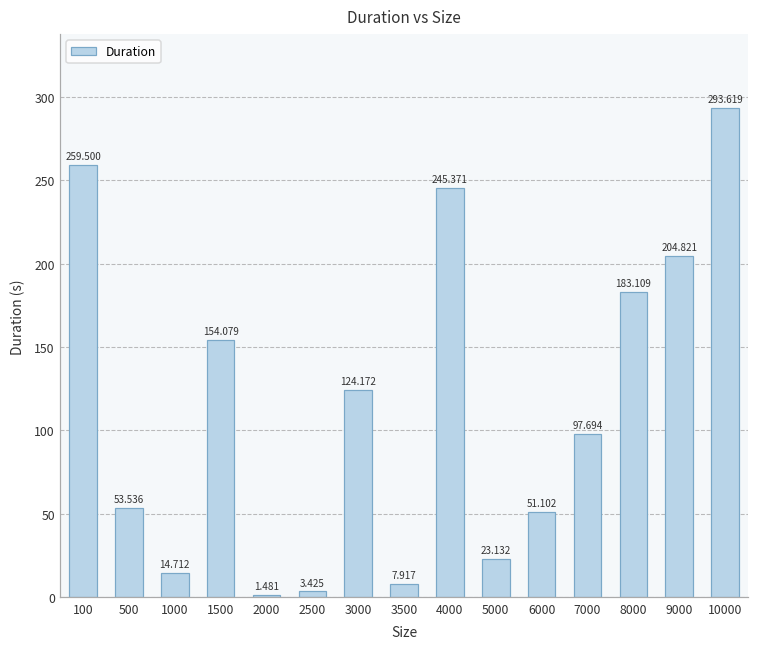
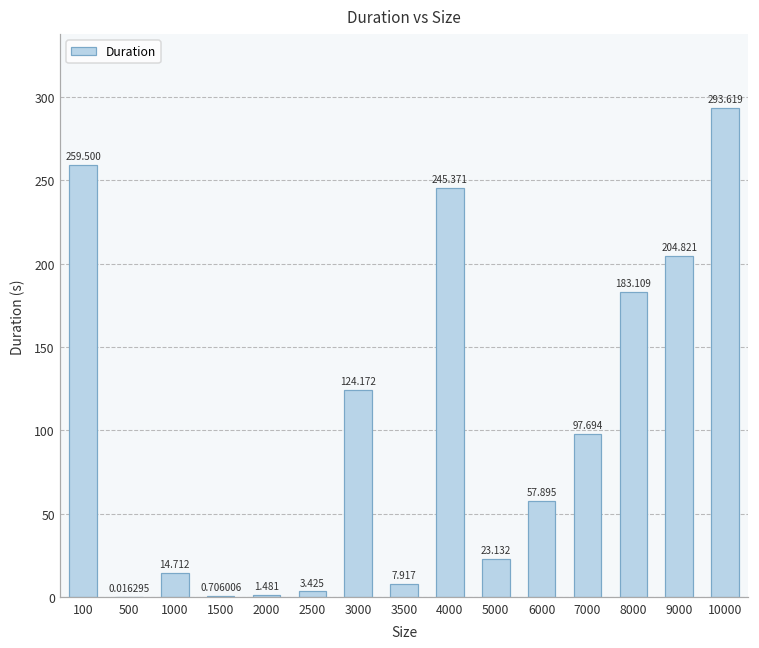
500: 53.536 -> 0.016295
1500: 154.079 -> 0.706006
6000: 51.102 -> 57.895
